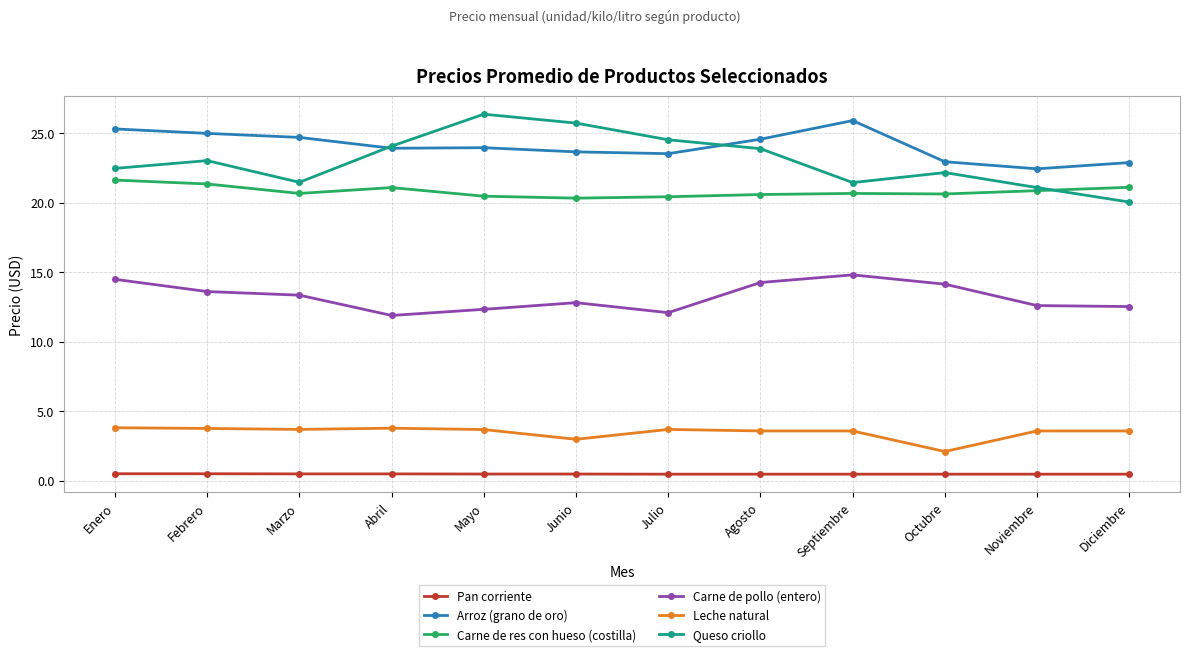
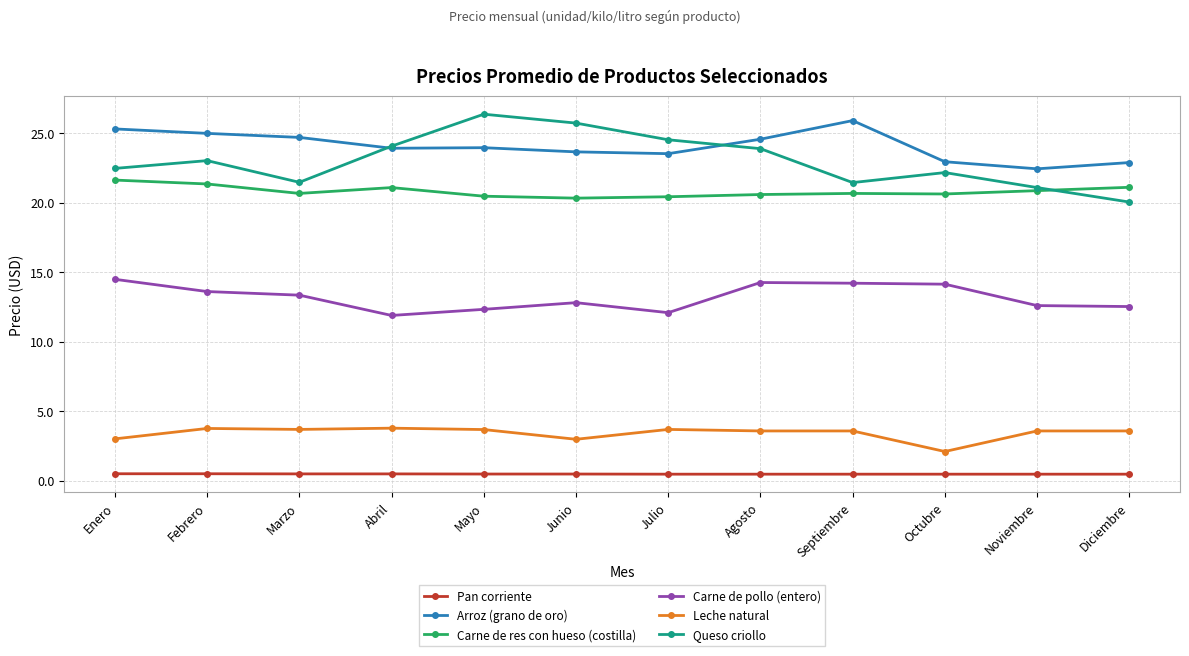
Leche natural, Enero: 3.8 -> 3.0
Carne de pollo (entero), Septiembre: 14.8 -> 14.2
